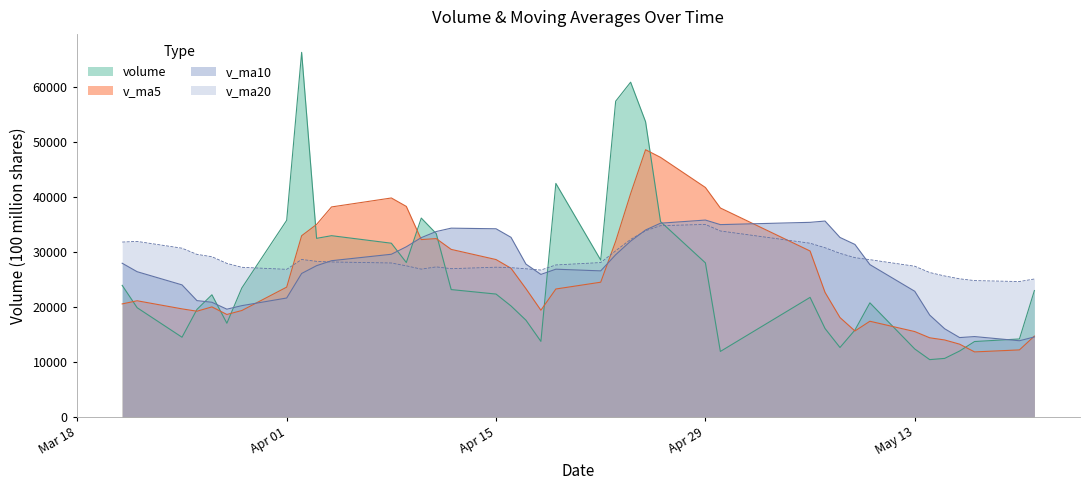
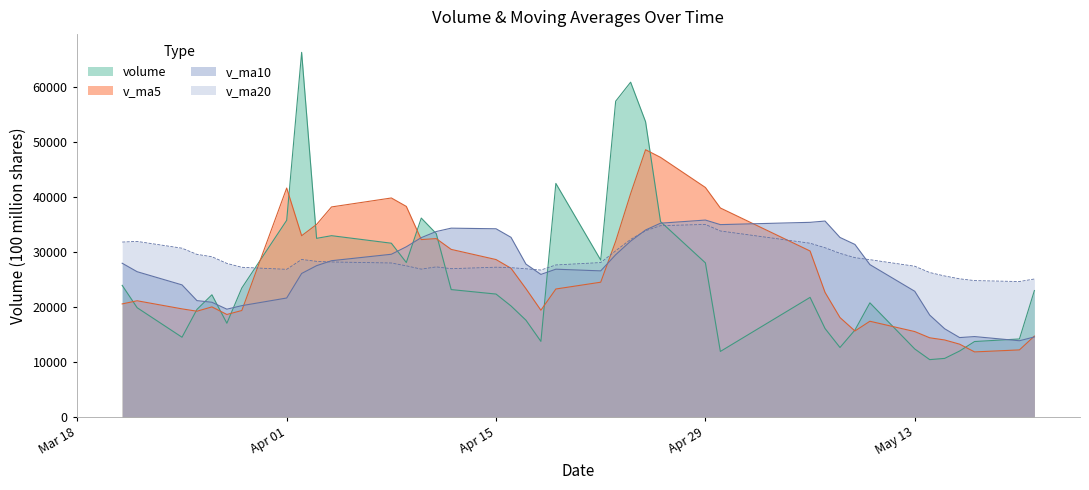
v_ma5, Apr 01: 24000 -> 42000
